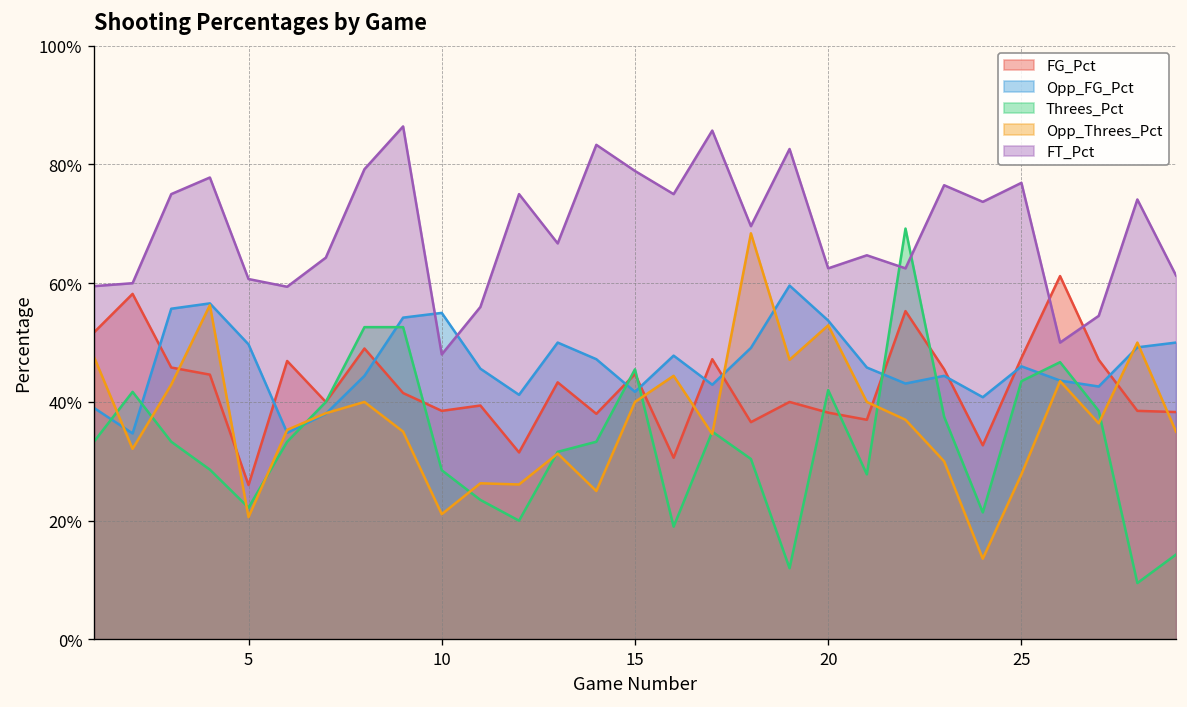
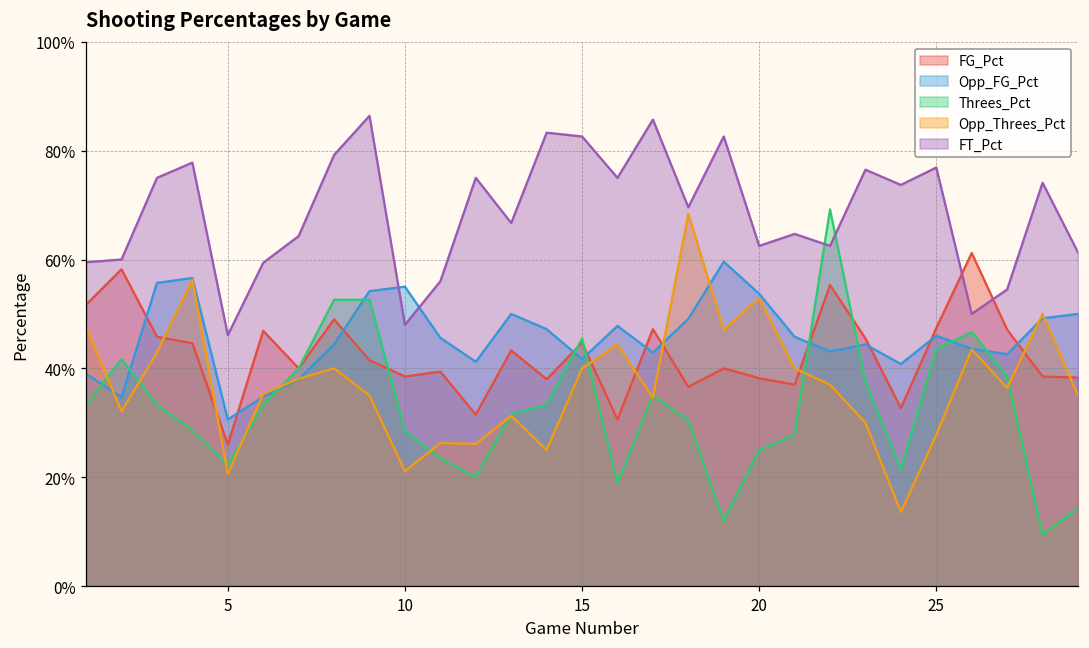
Opp_FG_Pct, 5: 50% -> 31%
FT_Pct, 5: 61% -> 46%
FT_Pct, 15: 79% -> 83%
Threes_Pct, 20: 42% -> 25%
